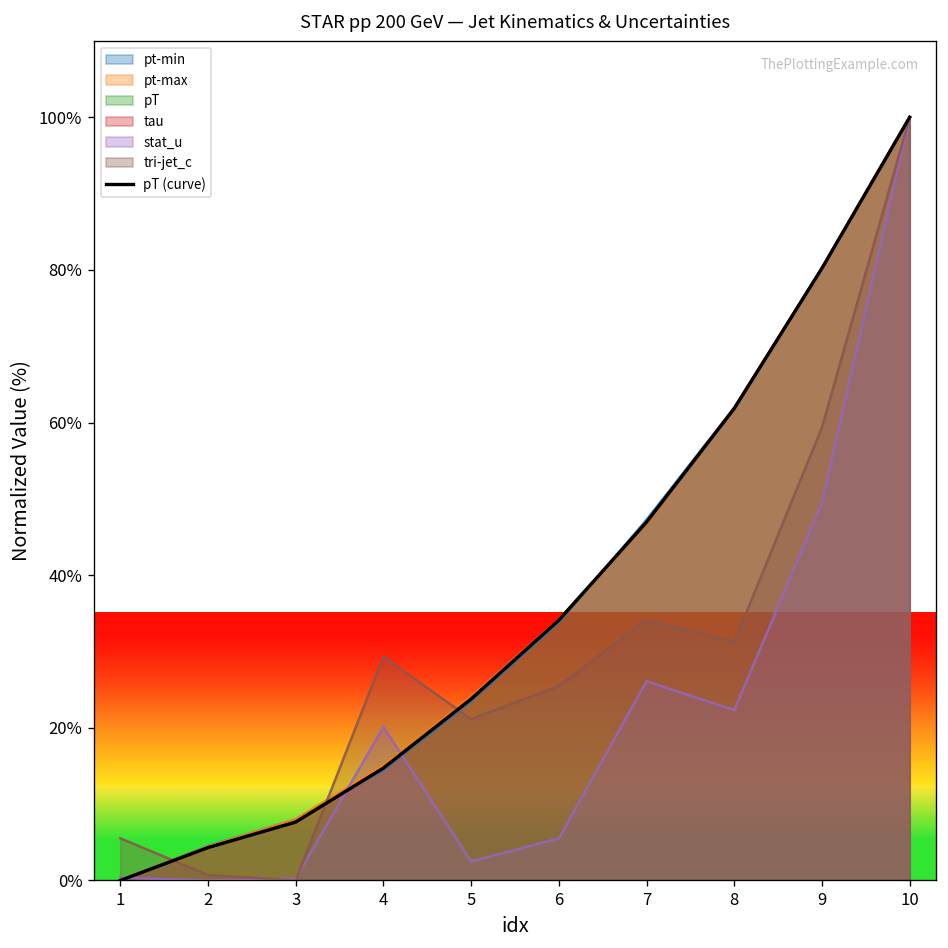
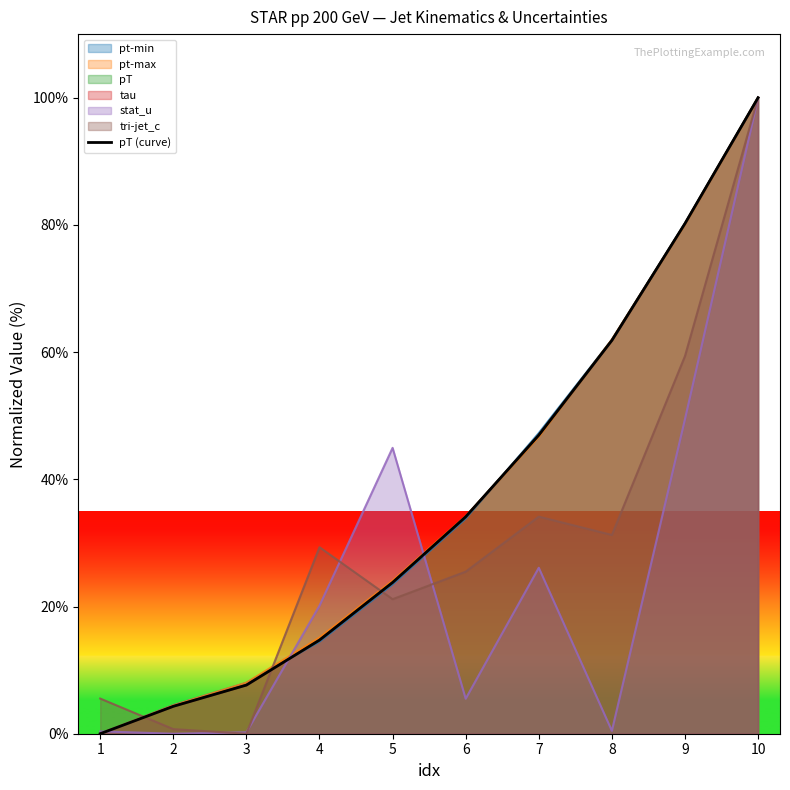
stat_u, 5: 2% -> 45%
stat_u, 8: 22% -> 0%
